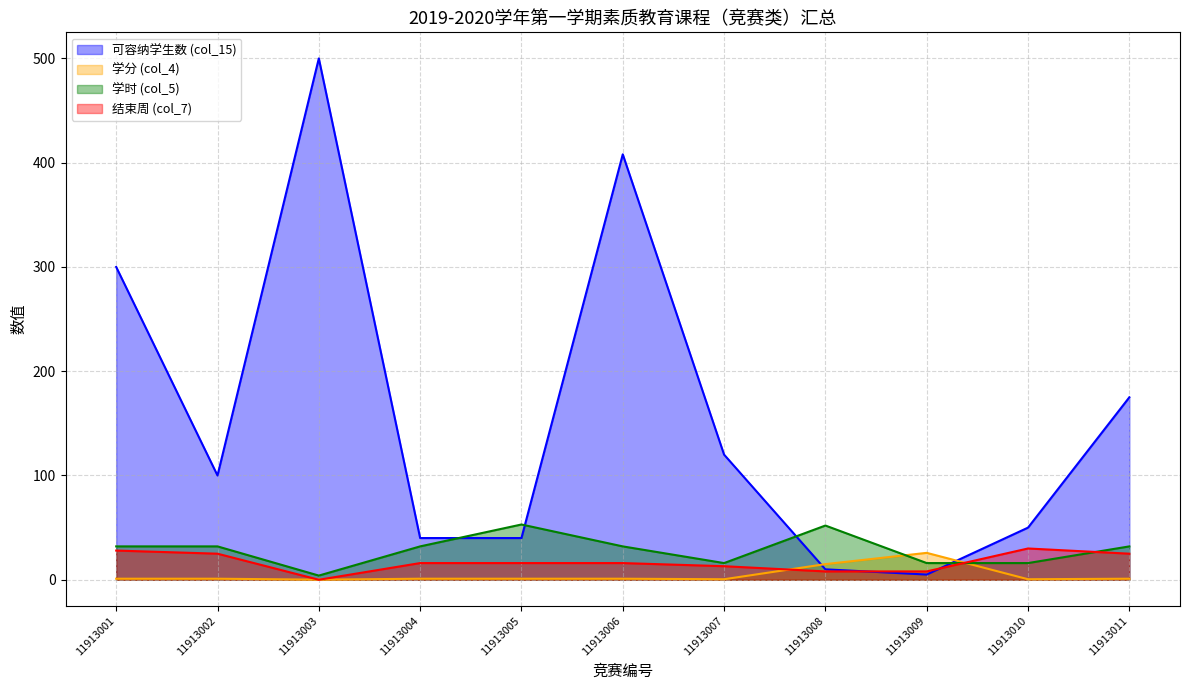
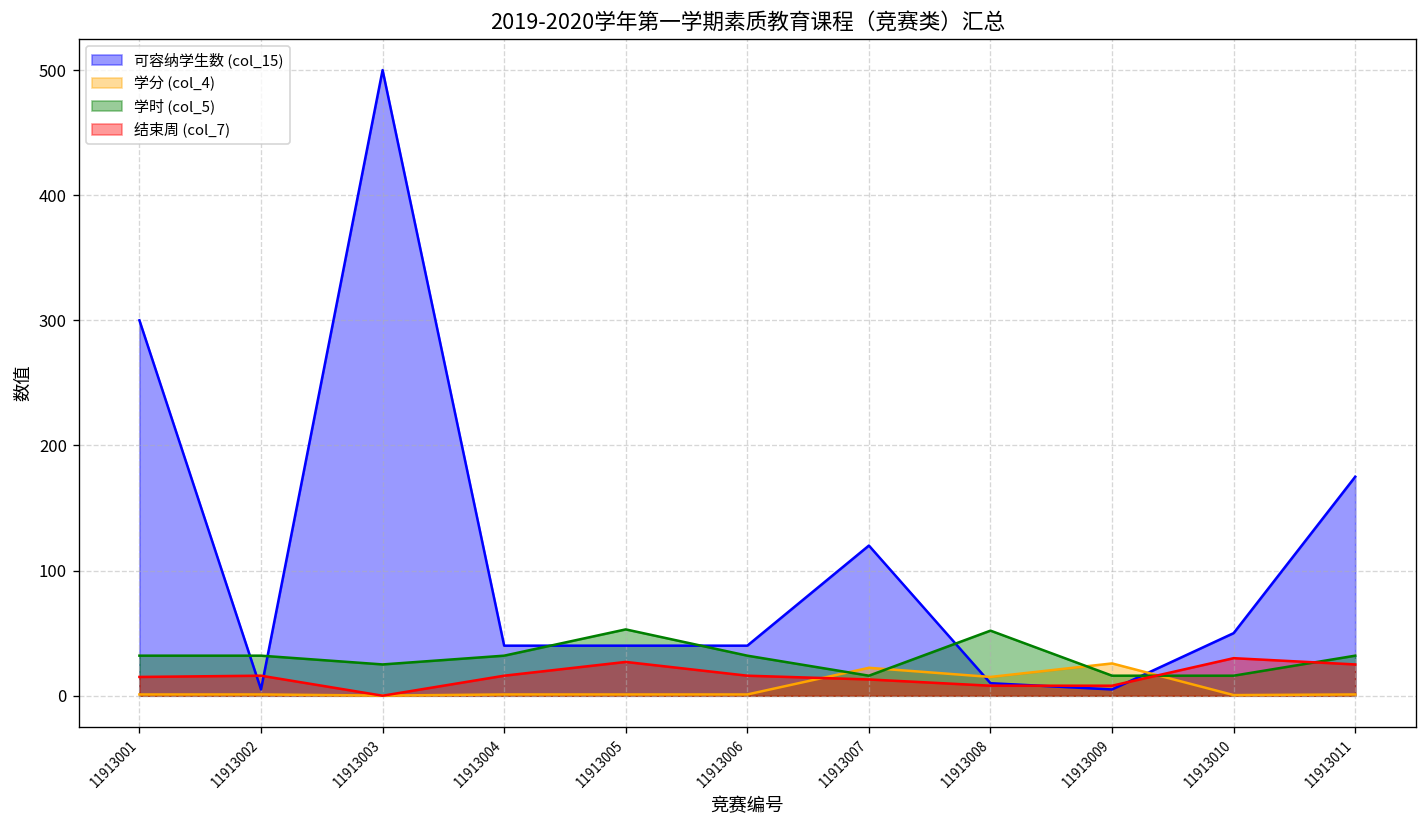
结束周 (col_7), 11913001: 28 -> 15
可容纳学生数 (col_15), 11913002: 100 -> 5
结束周 (col_7), 11913002: 25 -> 16
学时 (col_5), 11913003: 4 -> 25
结束周 (col_7), 11913005: 16 -> 27
可容纳学生数 (col_15), 11913006: 408 -> 40
学分 (col_4), 11913007: 1 -> 22
